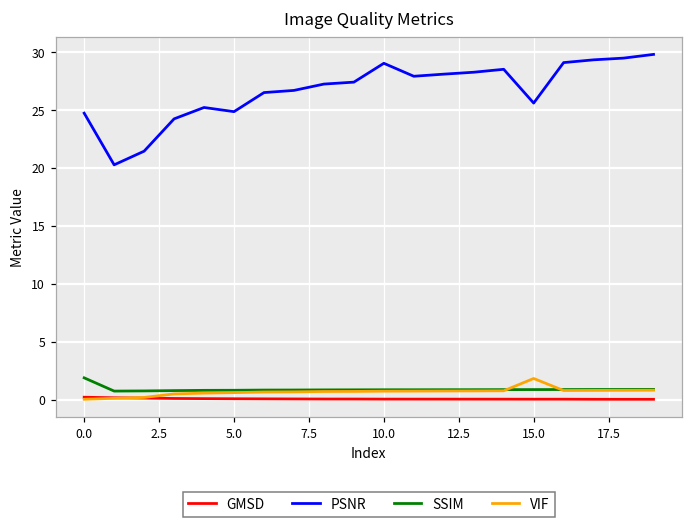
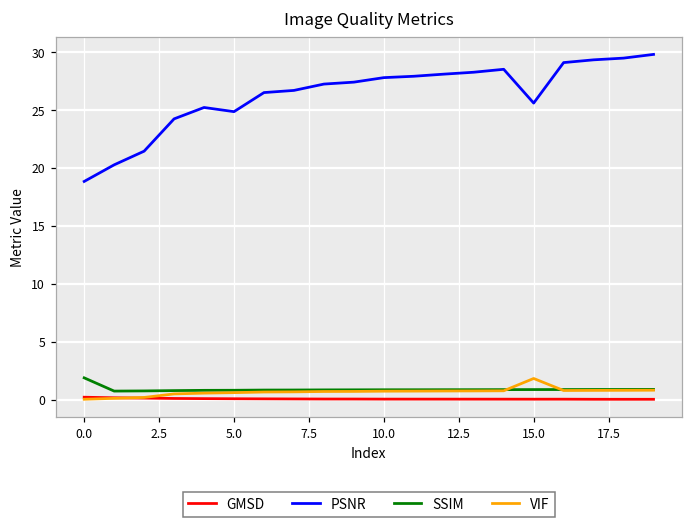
PSNR, 0.0: 24.7 -> 18.9
PSNR, 10.0: 29.0 -> 27.8
